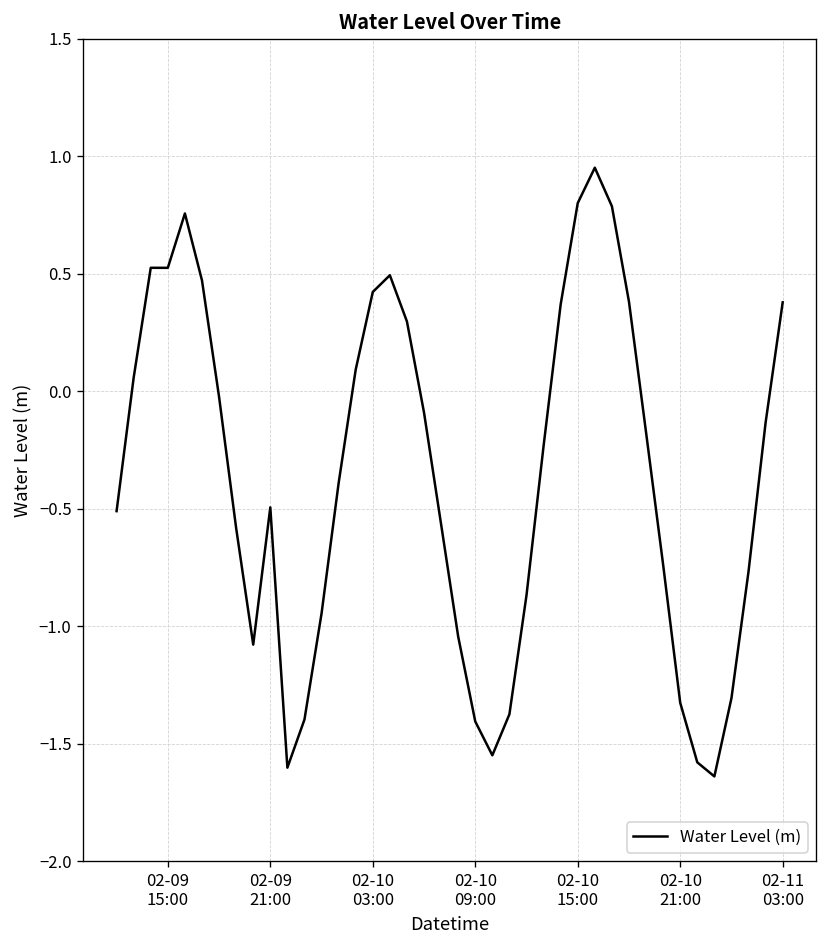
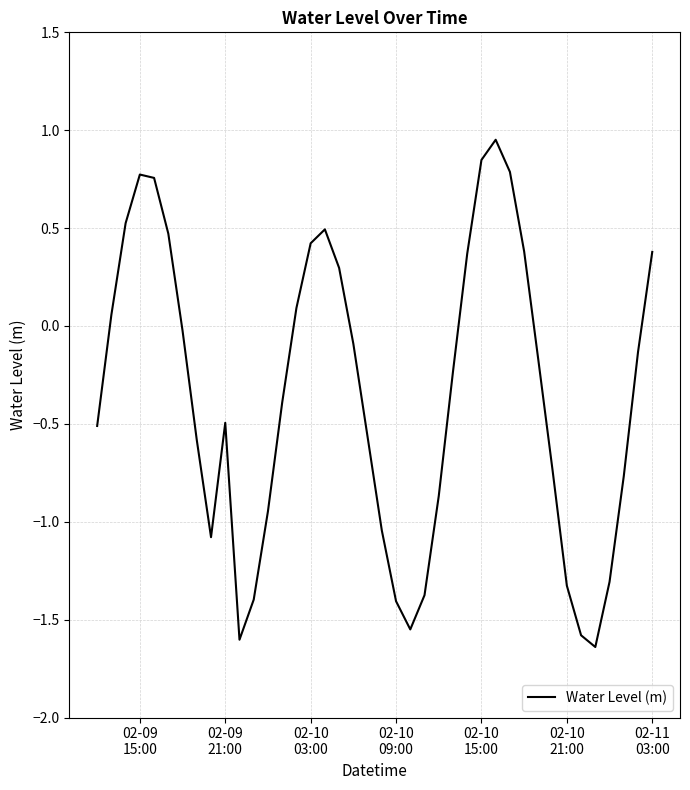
02-09 15:00: 0.53 -> 0.77
02-10 15:00: 0.80 -> 0.85
